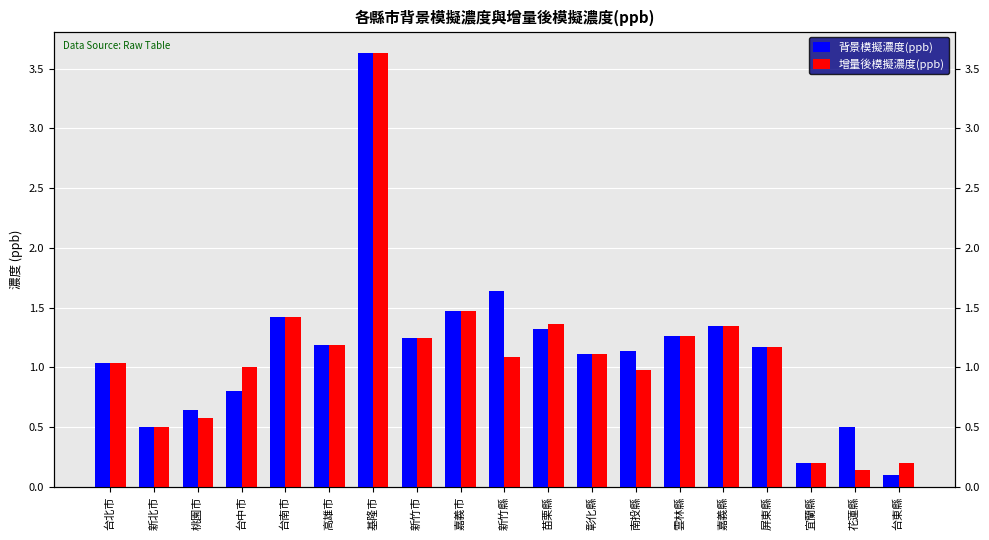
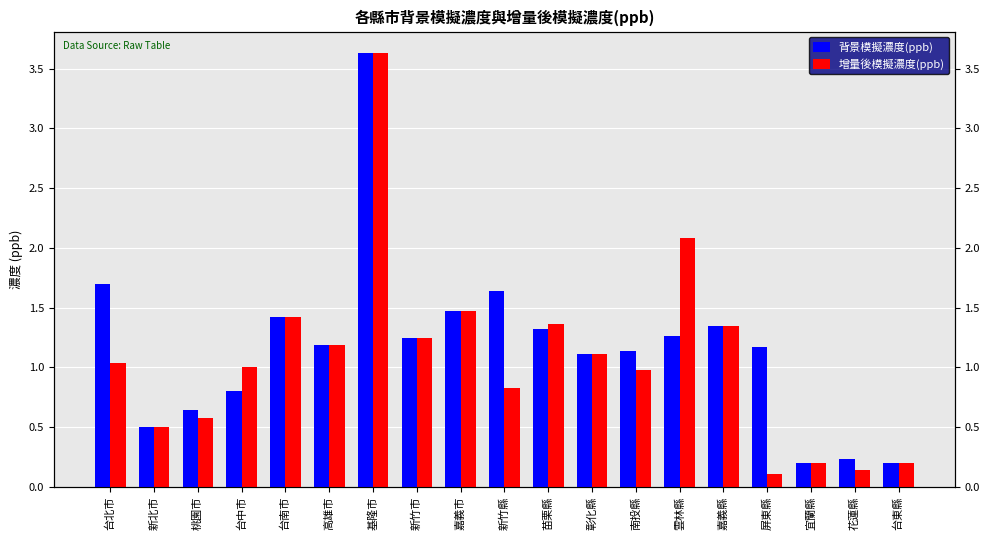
背景模擬濃度(ppb), 台北市: 1.04 -> 1.70
增量後模擬濃度(ppb), 新竹縣: 1.09 -> 0.83
增量後模擬濃度(ppb), 雲林縣: 1.26 -> 2.08
增量後模擬濃度(ppb), 屏東縣: 1.17 -> 0.11
背景模擬濃度(ppb), 花蓮縣: 0.50 -> 0.23
背景模擬濃度(ppb), 台東縣: 0.1 -> 0.2
